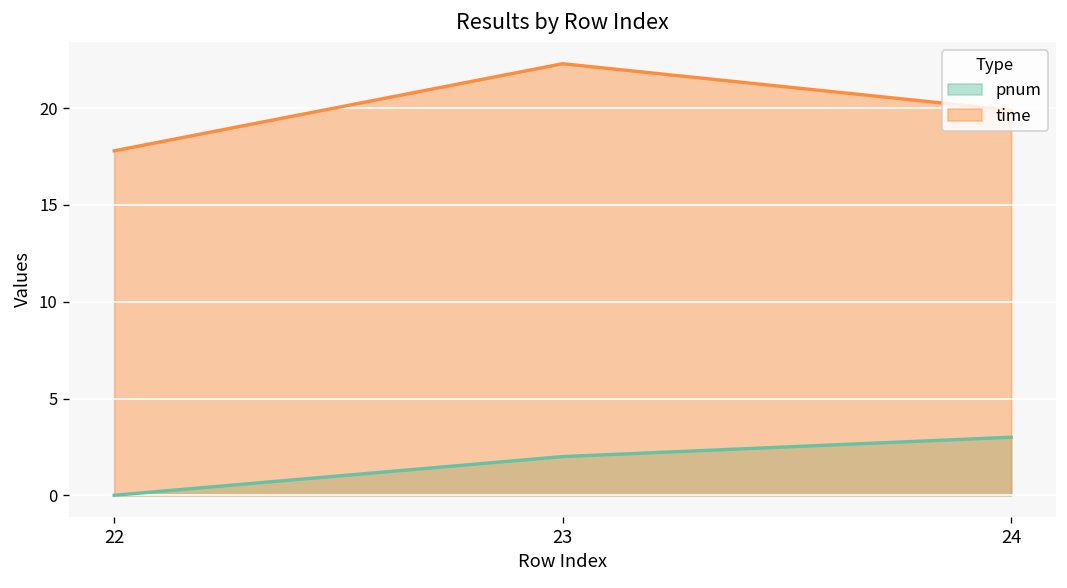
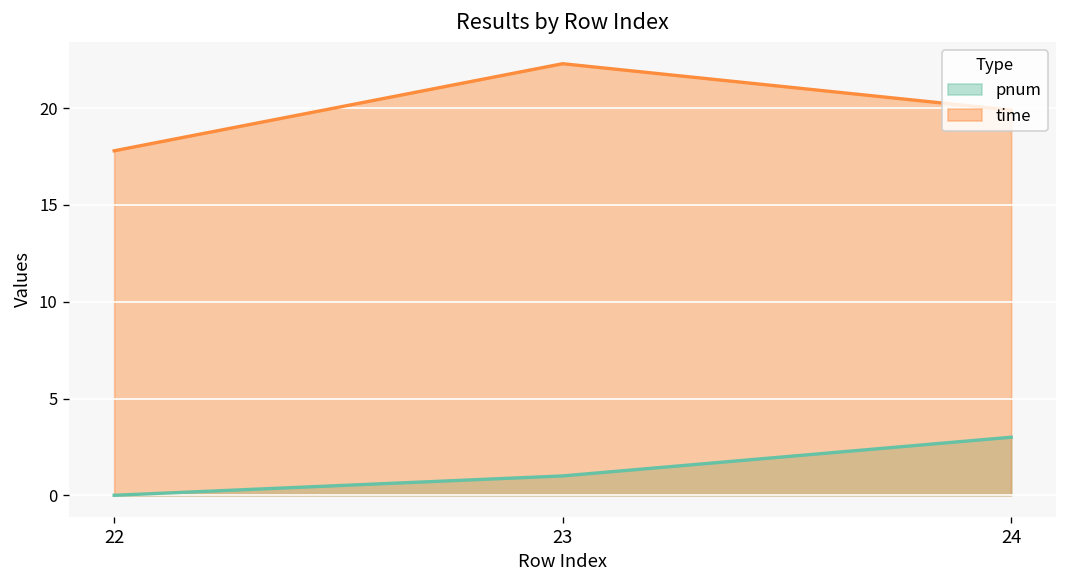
pnum, 23: 2 -> 1
